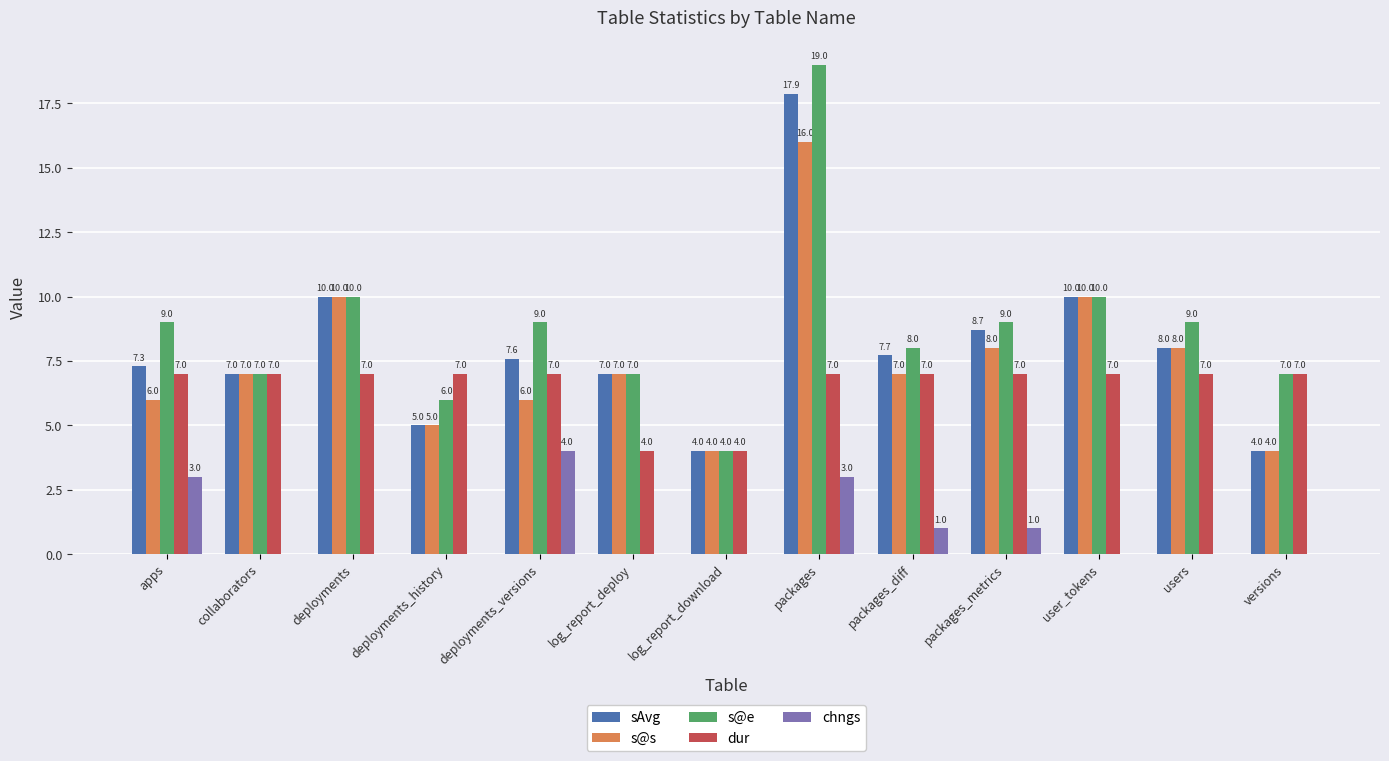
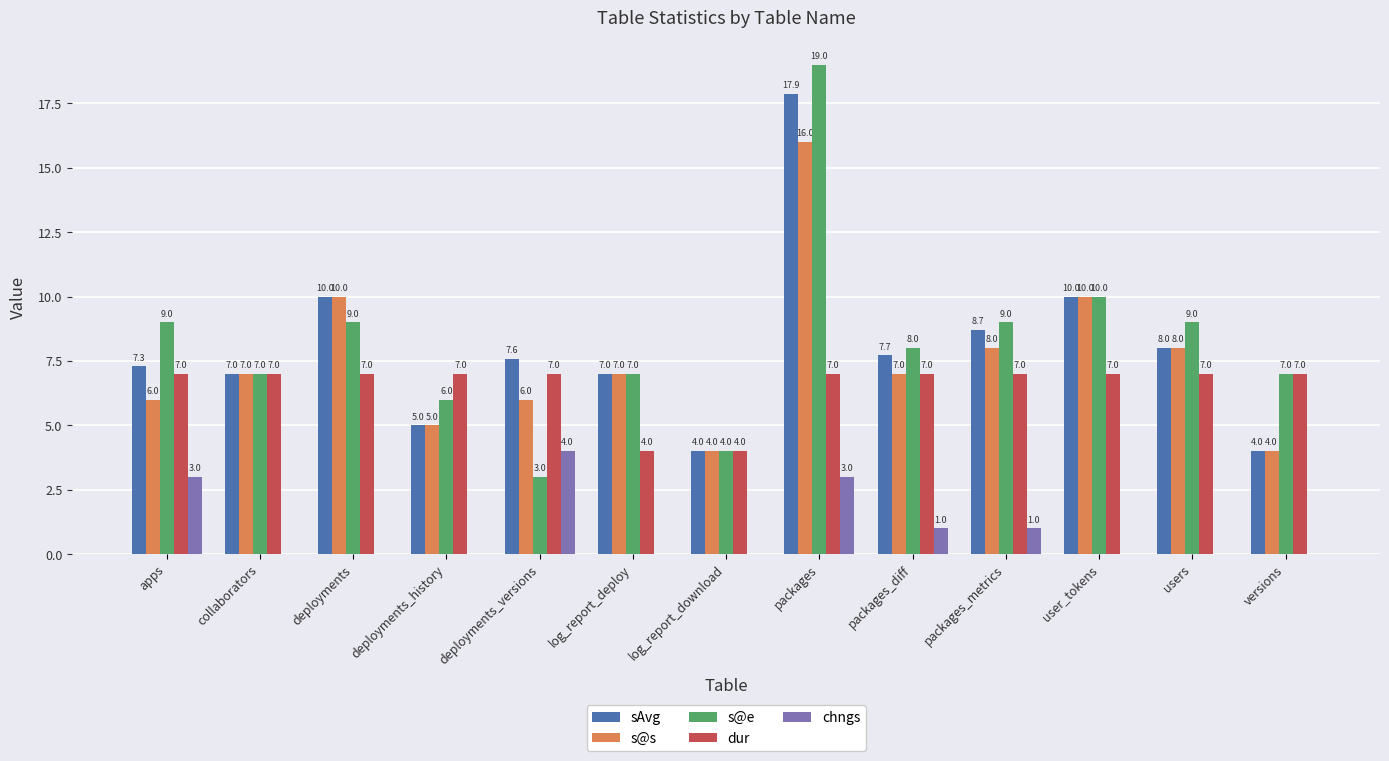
s@e, deployments: 10.0 -> 9.0
s@e, deployments_versions: 9.0 -> 3.0
